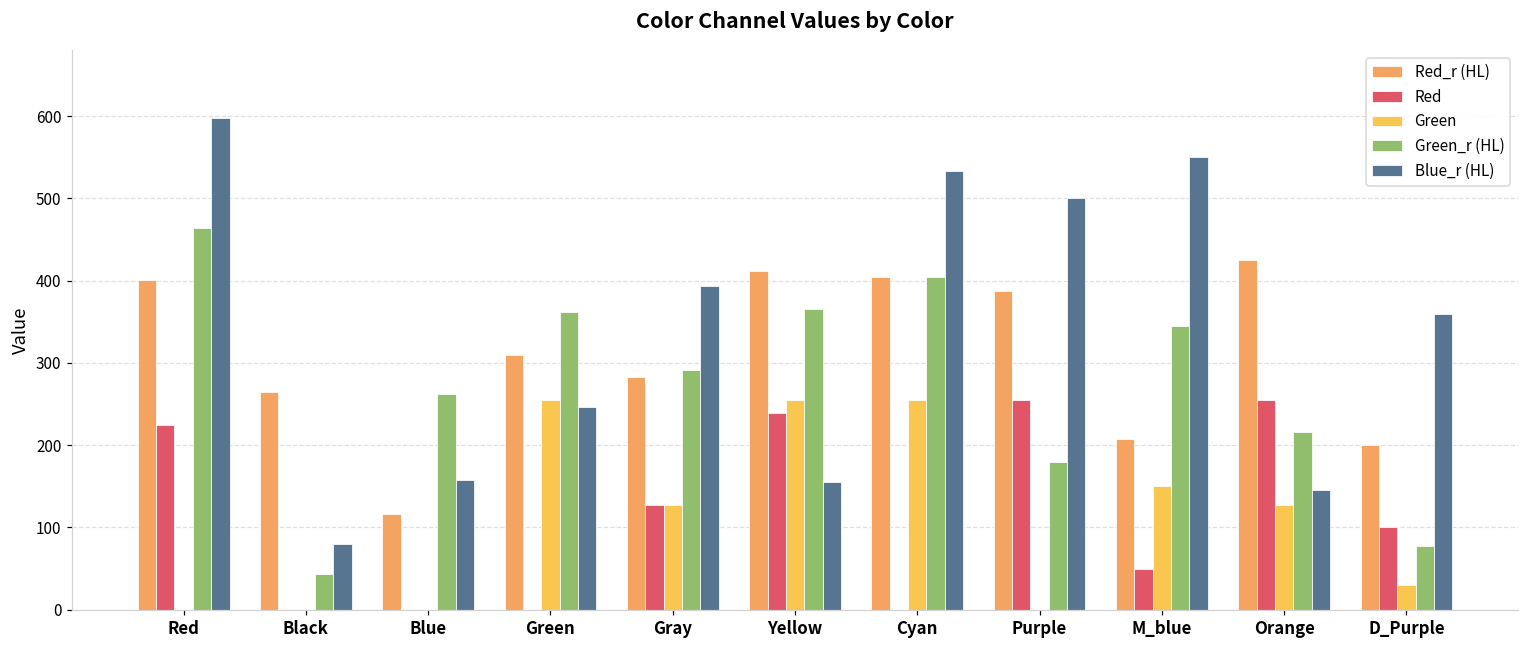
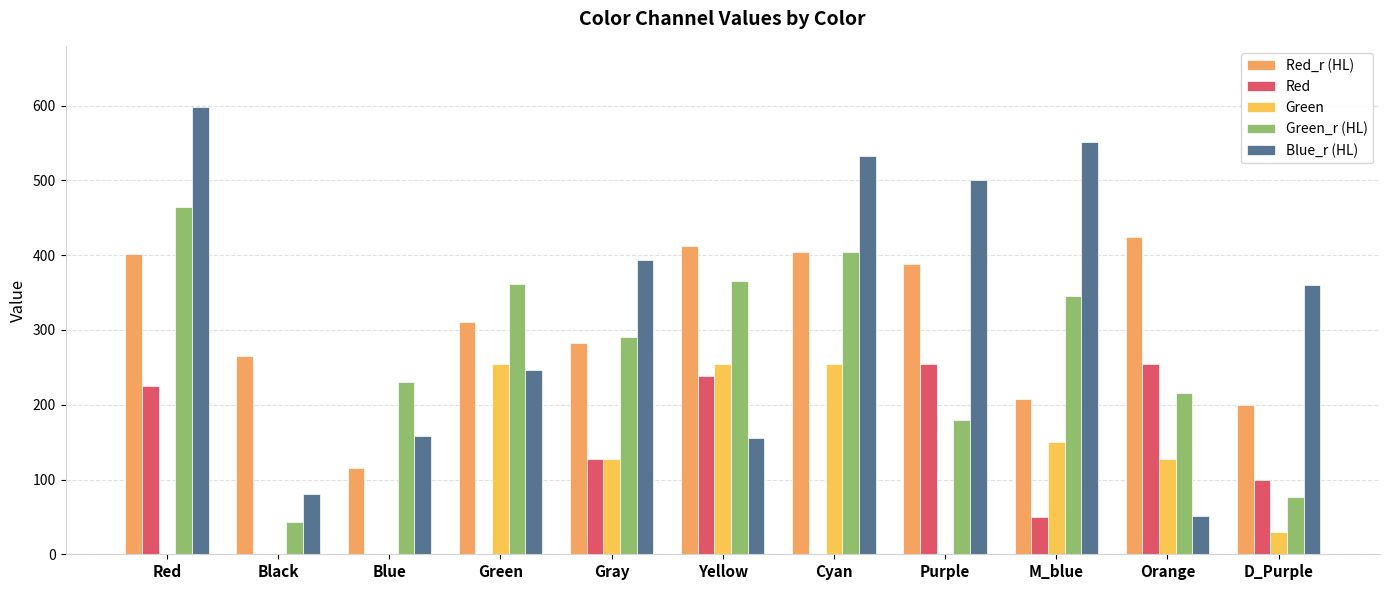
Green_r (HL), Blue: 260 -> 230
Blue_r (HL), Orange: 150 -> 50
